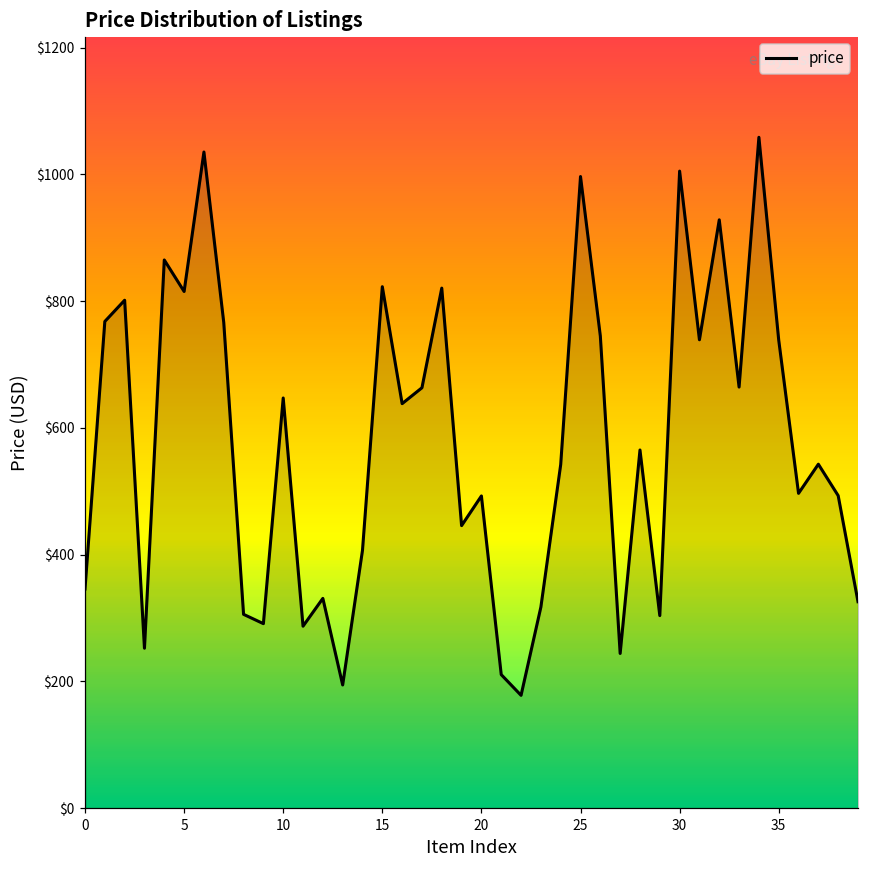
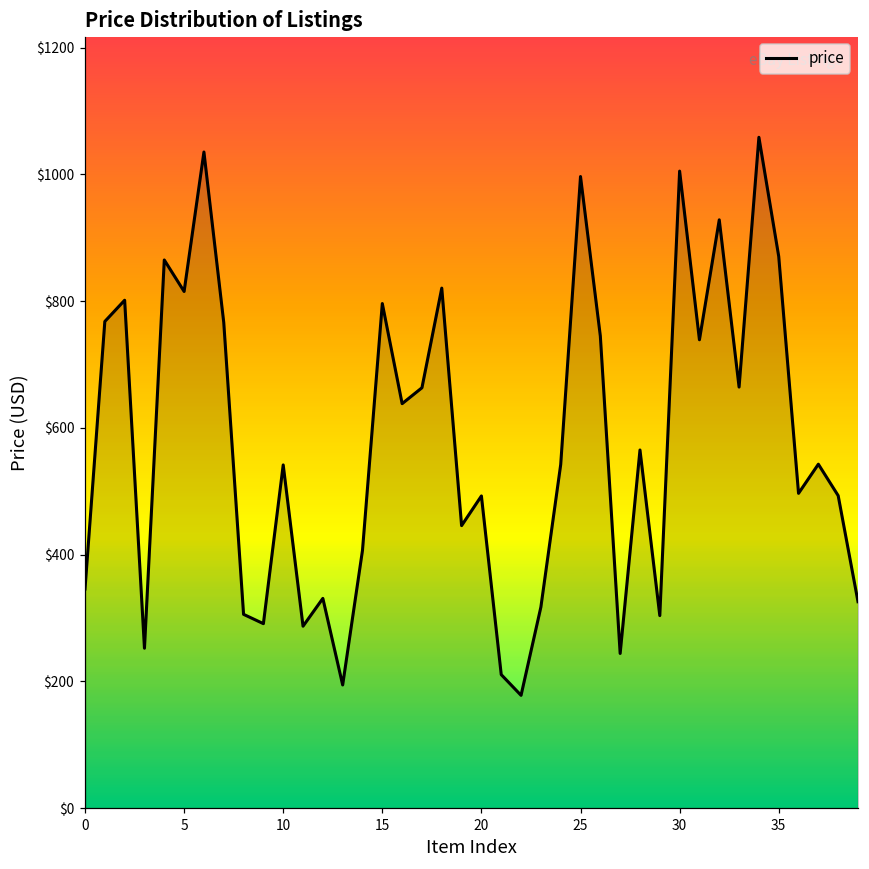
10: $650 -> $540
15: $820 -> $800
35: $740 -> $870
